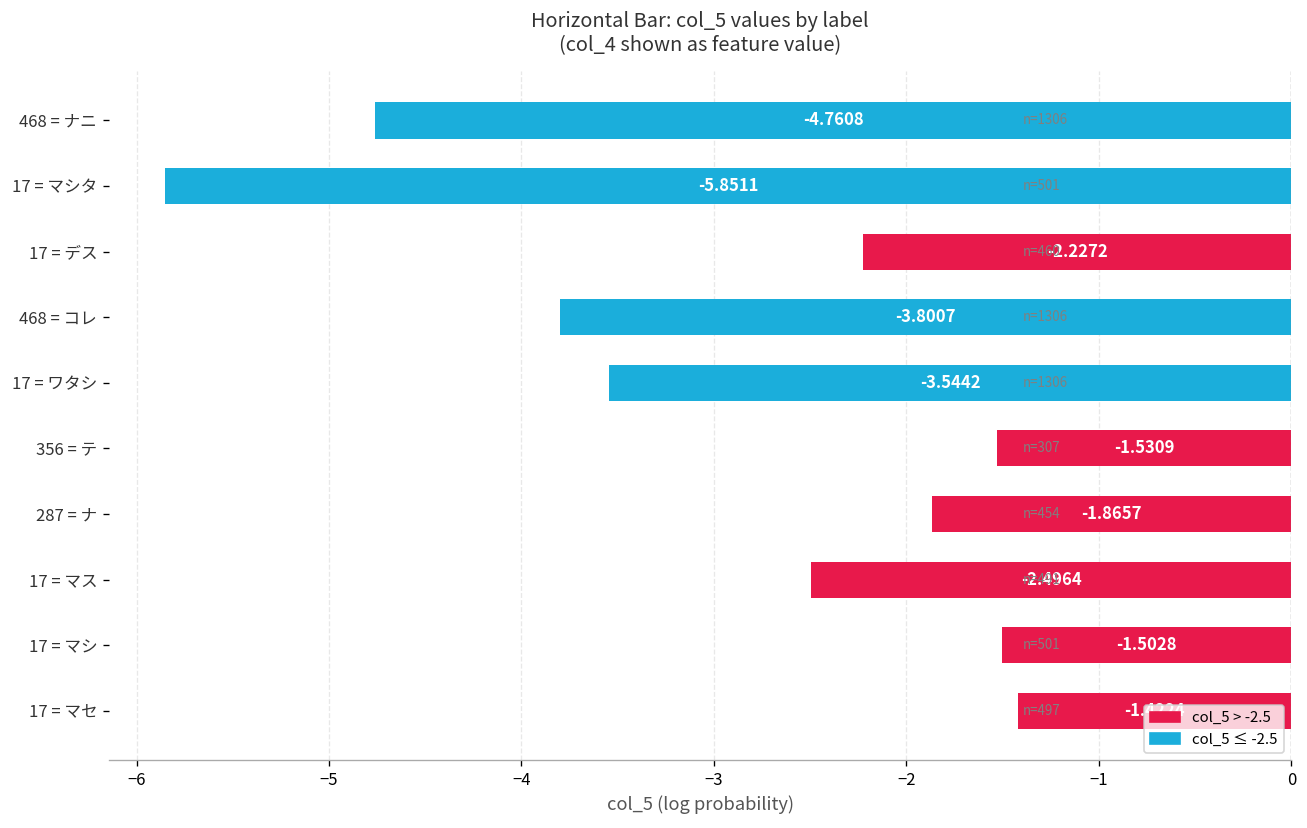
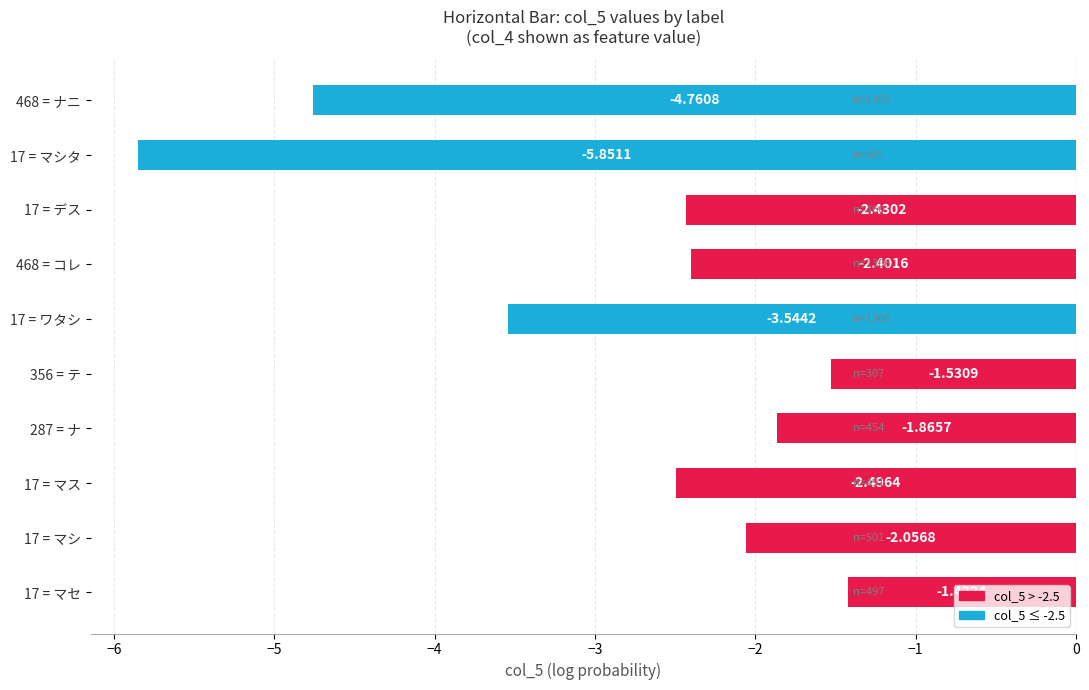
17 = デス: -2.2272 -> -2.4302
468 = コレ: -3.8007 -> -2.4016
17 = マシ: -1.5028 -> -2.0568
